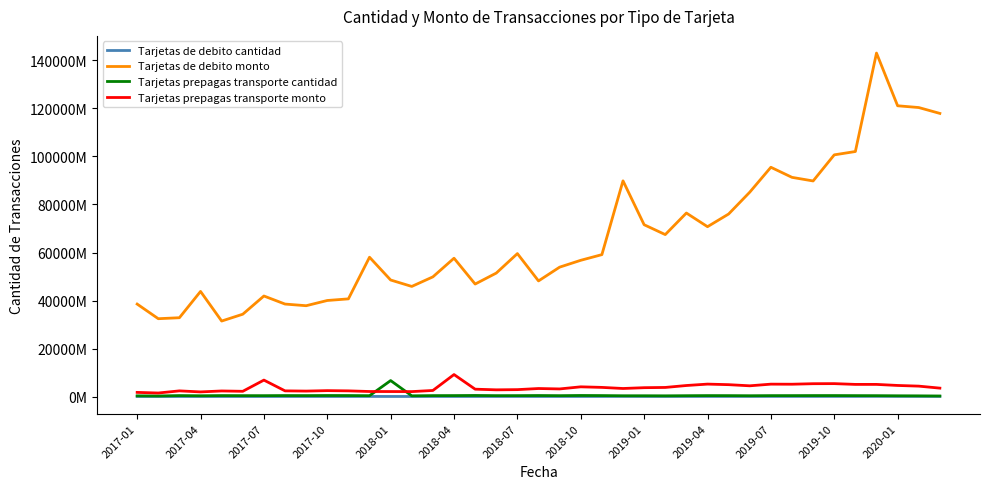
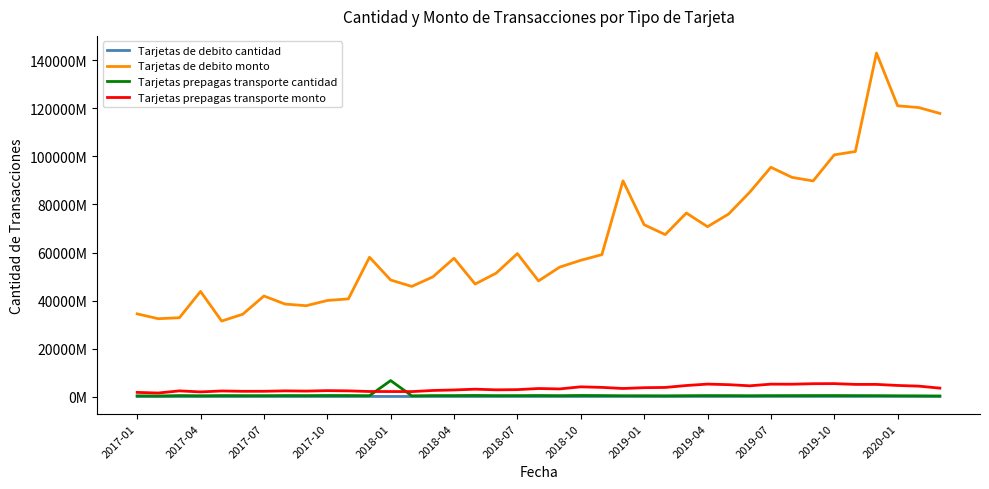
Tarjetas de debito monto, 2017-01: 39000000000 -> 34000000000
Tarjetas prepagas transporte monto, 2017-07: 7000000000 -> 2000000000
Tarjetas prepagas transporte monto, 2018-04: 9000000000 -> 3000000000
